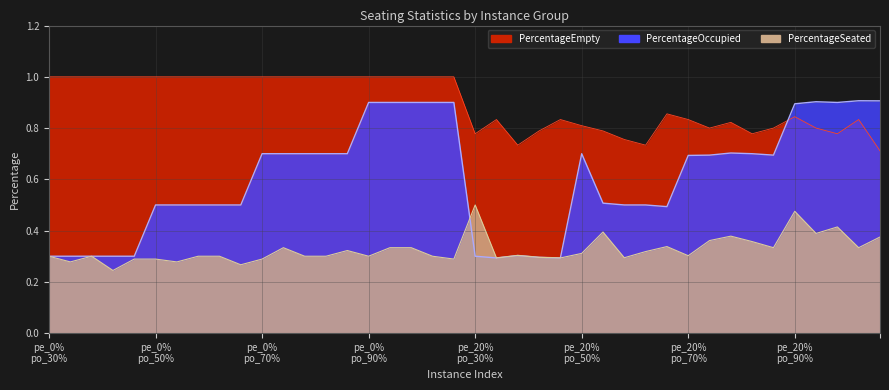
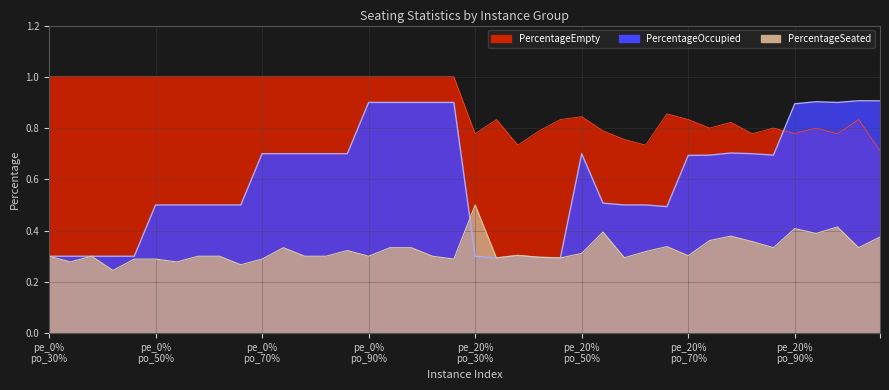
PercentageEmpty, pe_20% po_50%: 0.81 -> 0.84
PercentageEmpty, pe_20% po_90%: 0.84 -> 0.78
PercentageSeated, pe_20% po_90%: 0.48 -> 0.41
